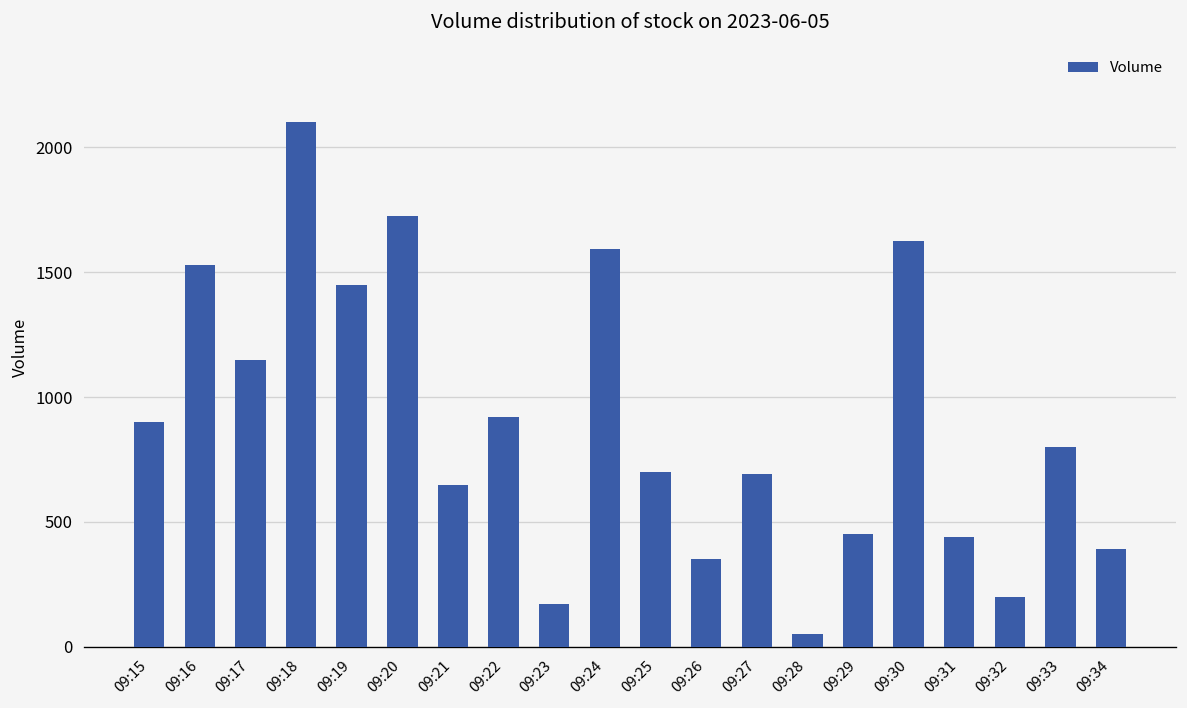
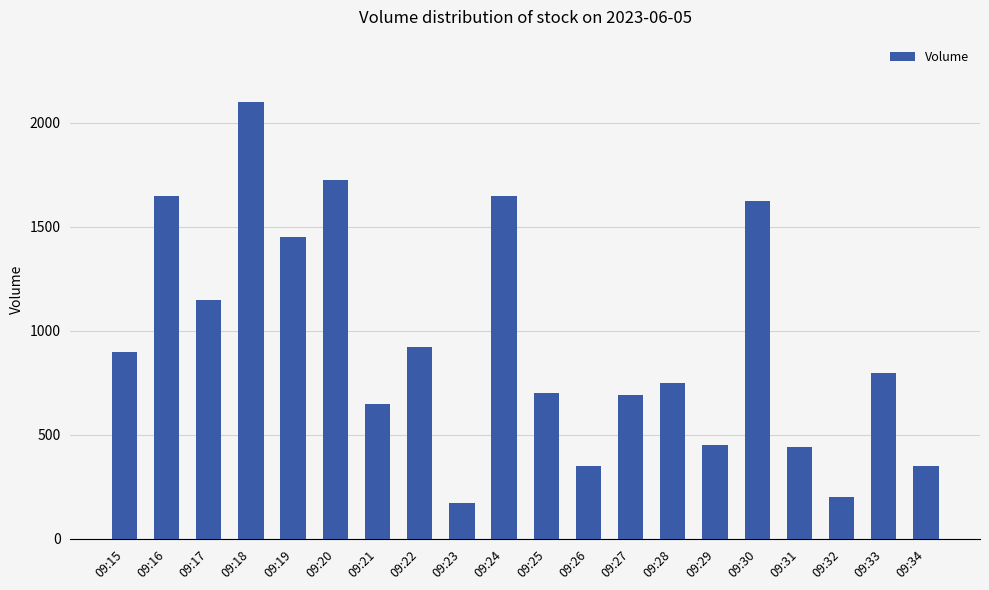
09:16: 1530 -> 1650
09:24: 1590 -> 1650
09:28: 50 -> 750
09:34: 390 -> 350
